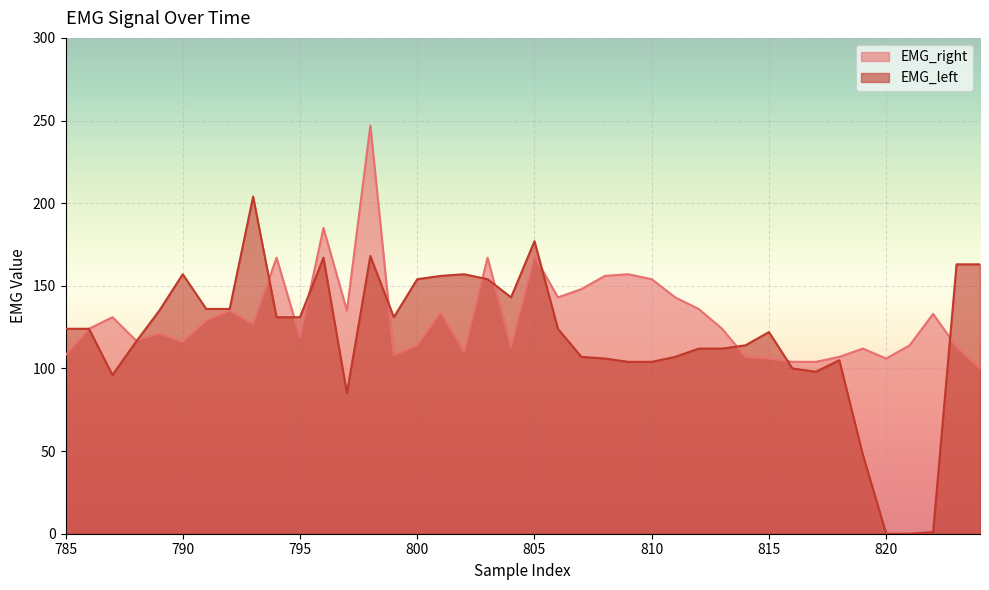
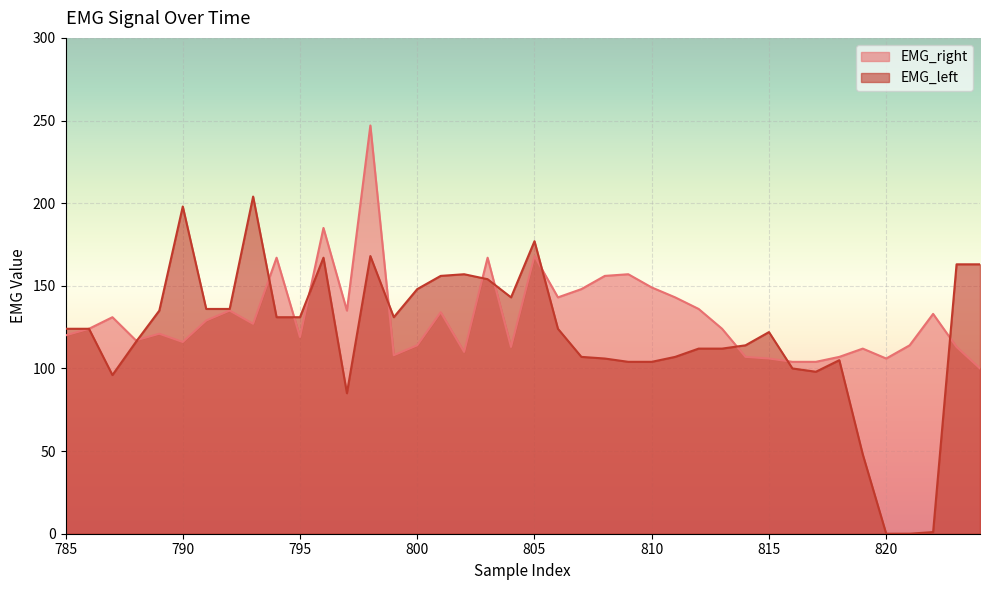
EMG_right, 785: 108 -> 120
EMG_left, 790: 157 -> 198
EMG_left, 800: 154 -> 148
EMG_right, 810: 154 -> 149
